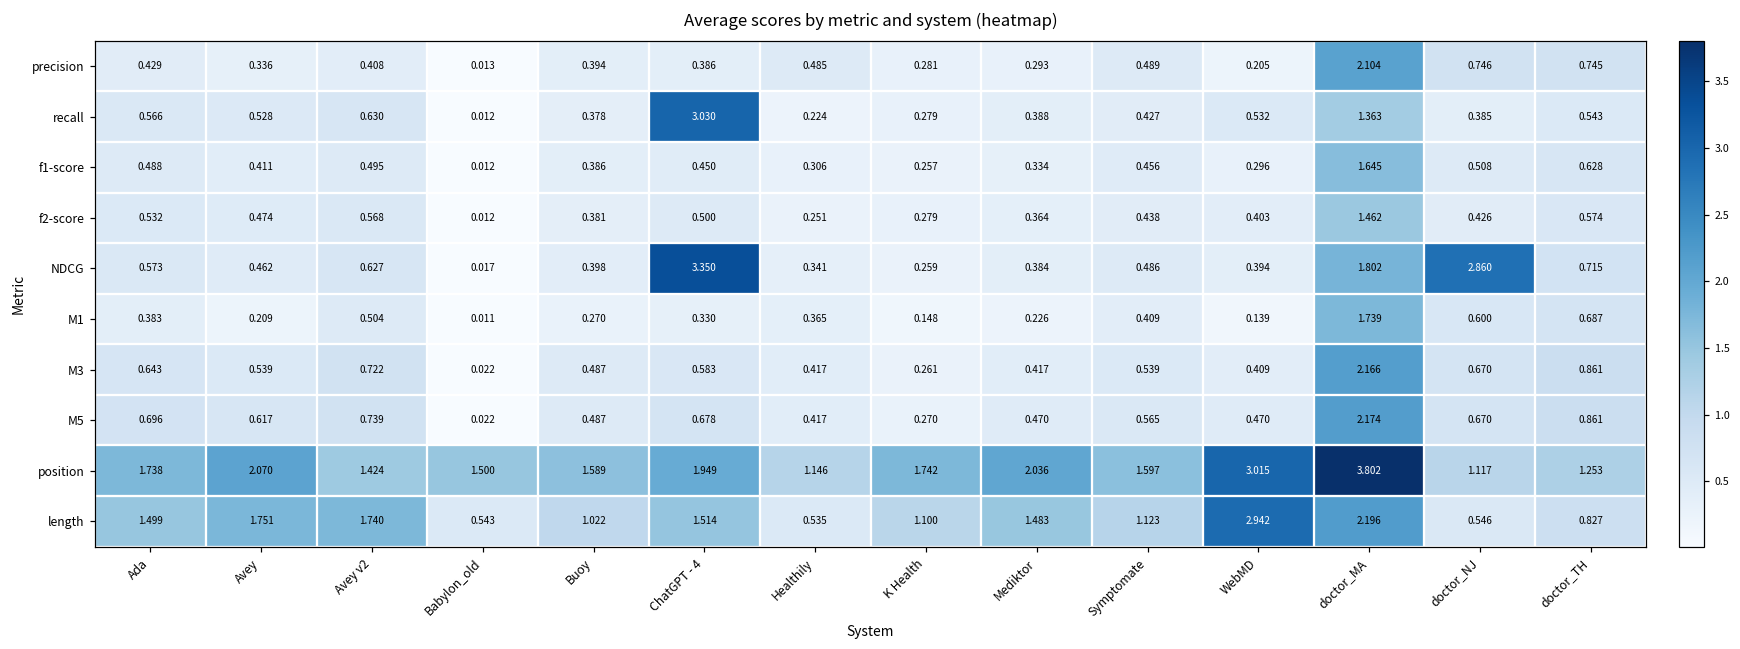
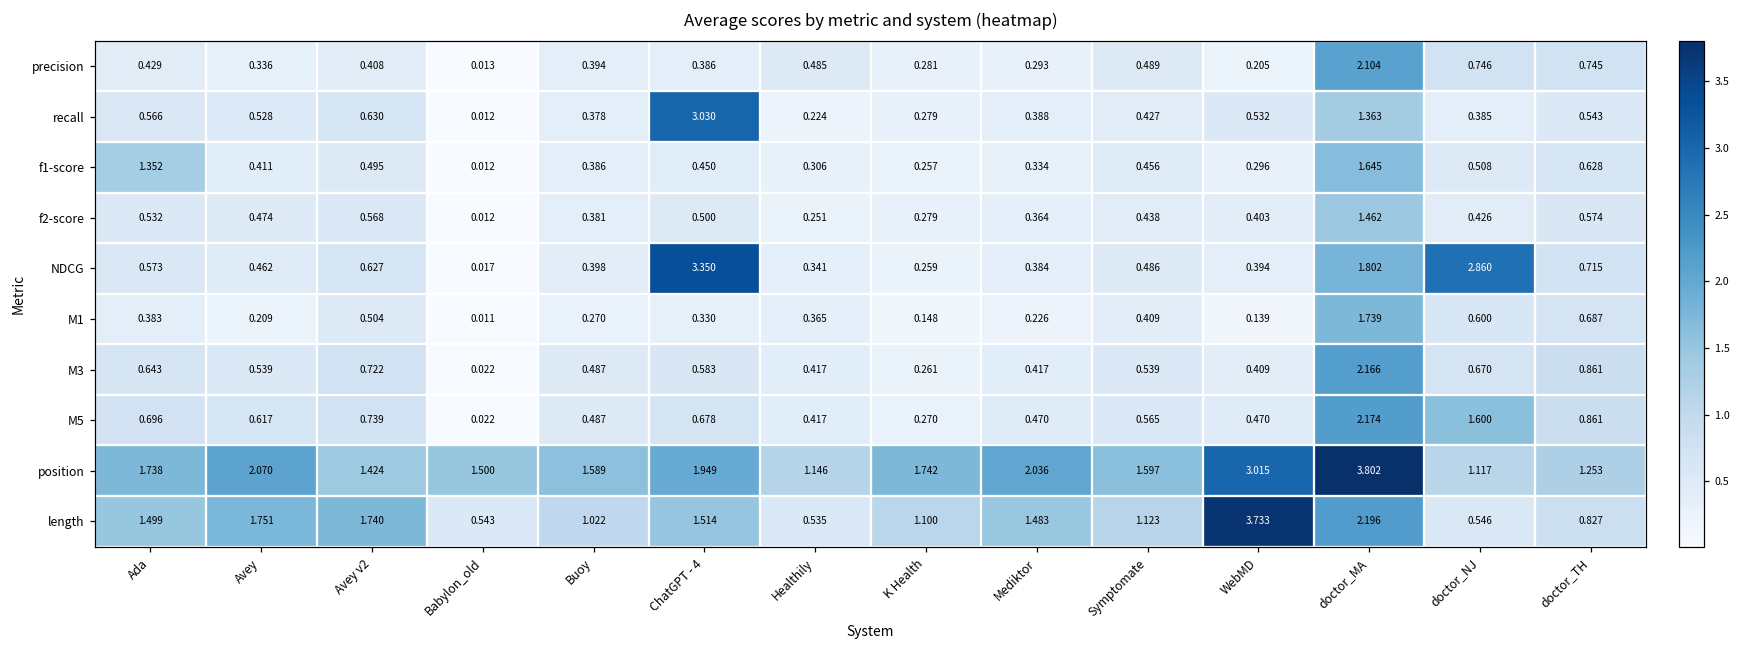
f1-score, Ada: 0.488 -> 1.352
M5, doctor_NJ: 0.670 -> 1.600
length, WebMD: 2.942 -> 3.733
